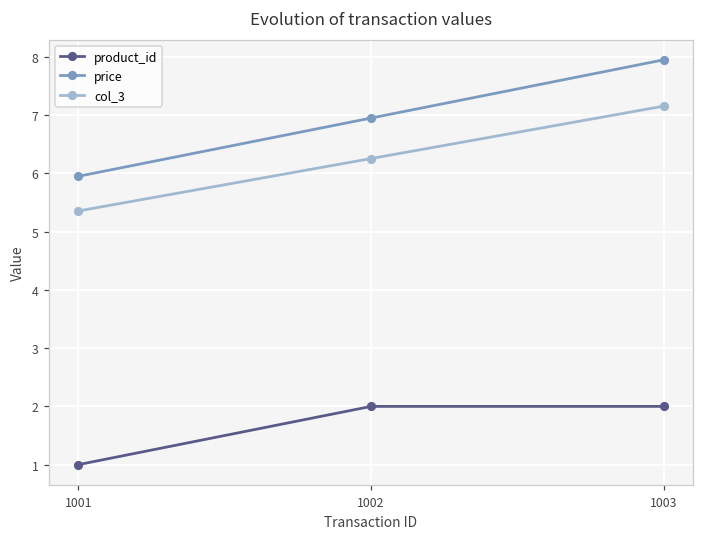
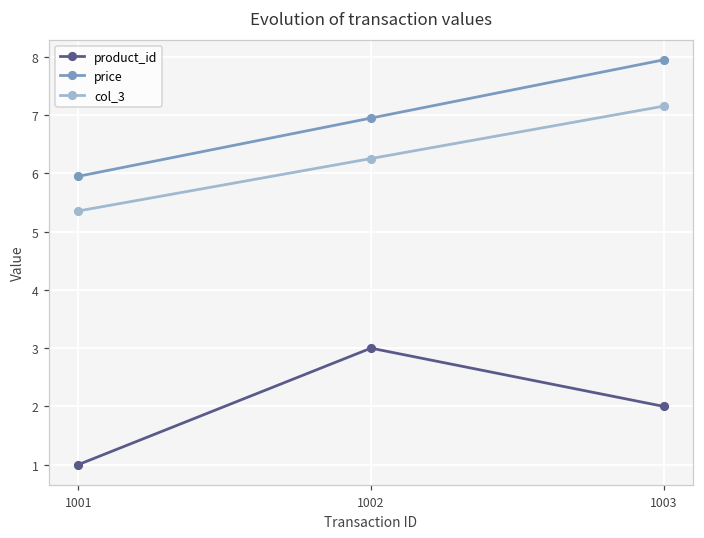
product_id, 1002: 2 -> 3
